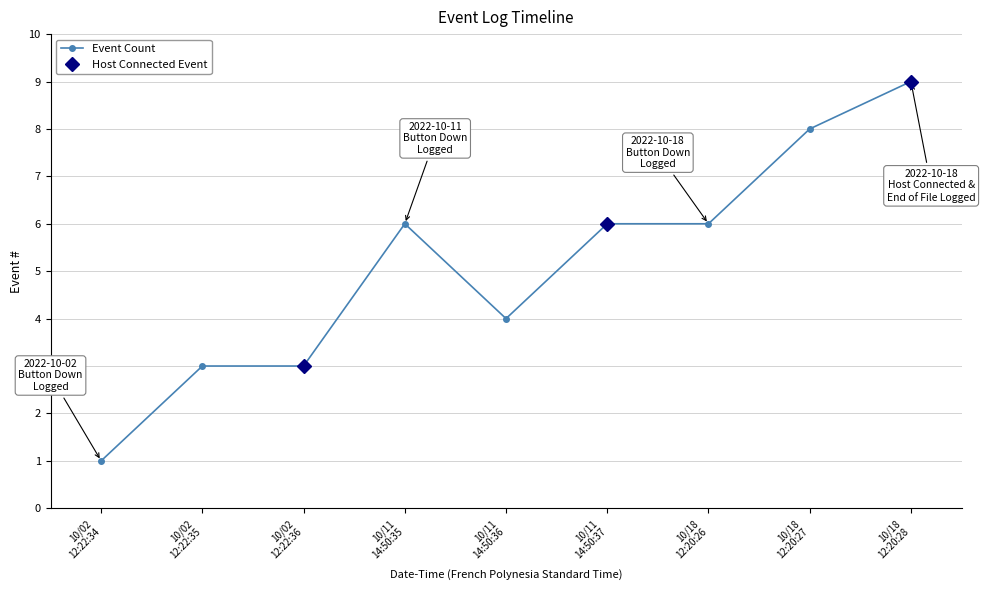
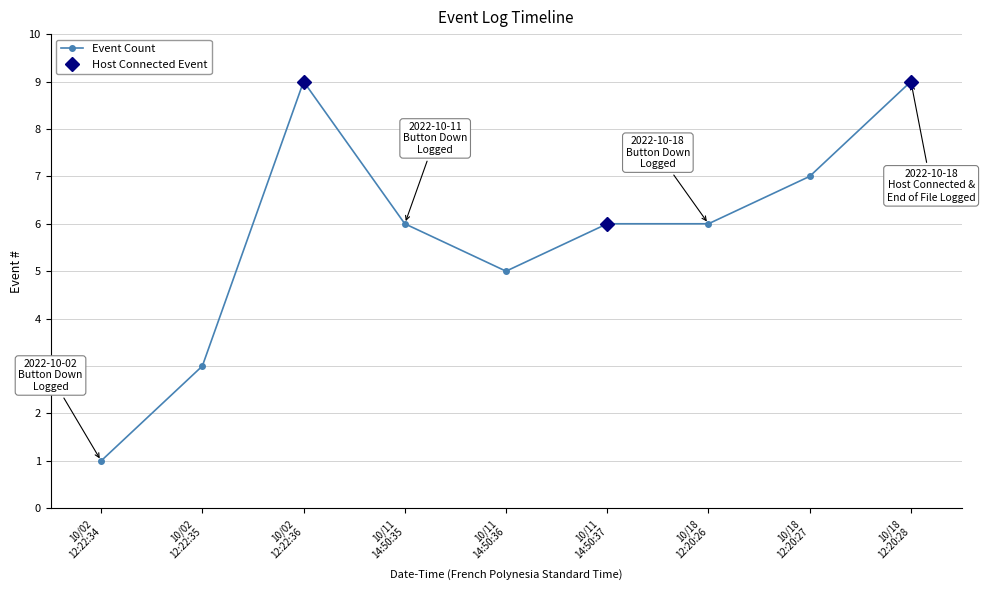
Event Count, 10/02 12:22:36: 3 -> 9
Event Count, 10/11 14:50:36: 4 -> 5
Event Count, 10/18 12:20:27: 8 -> 7
